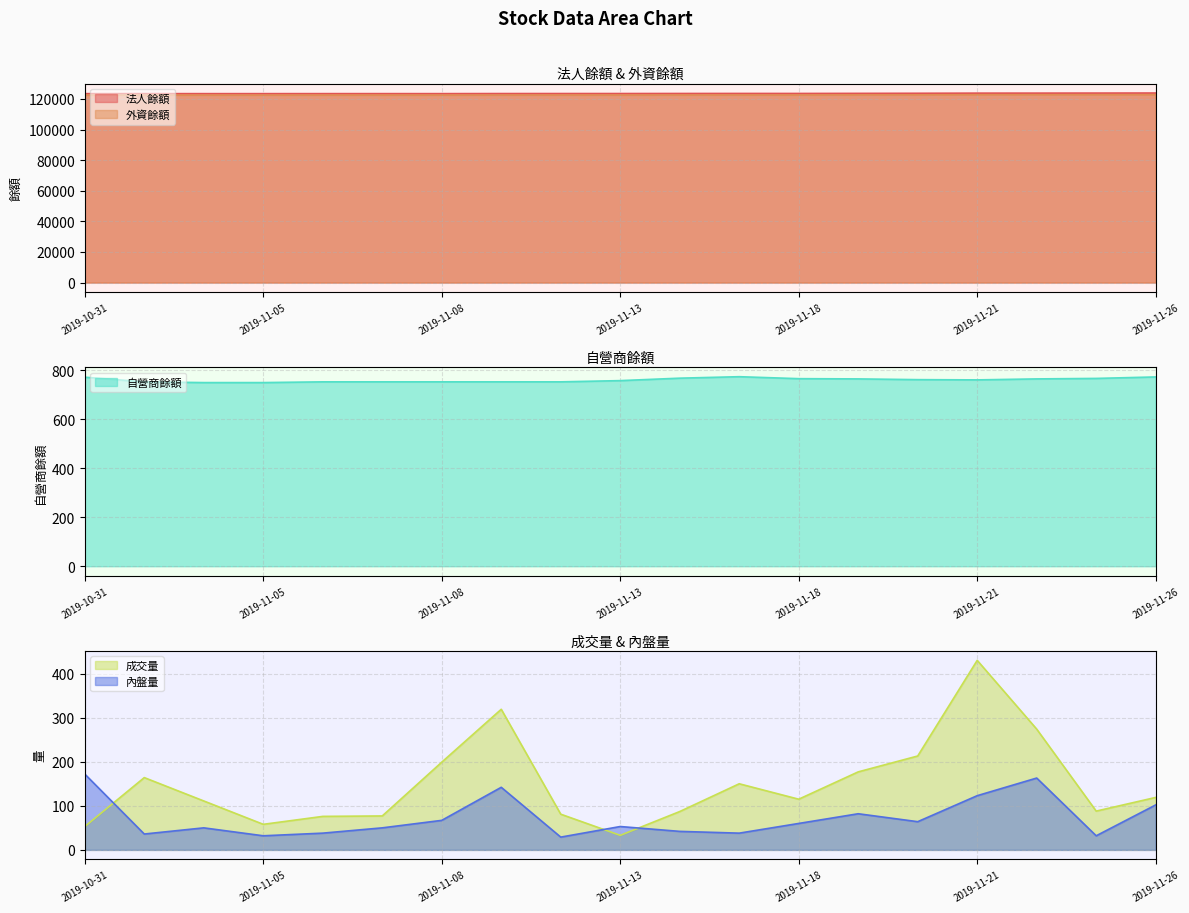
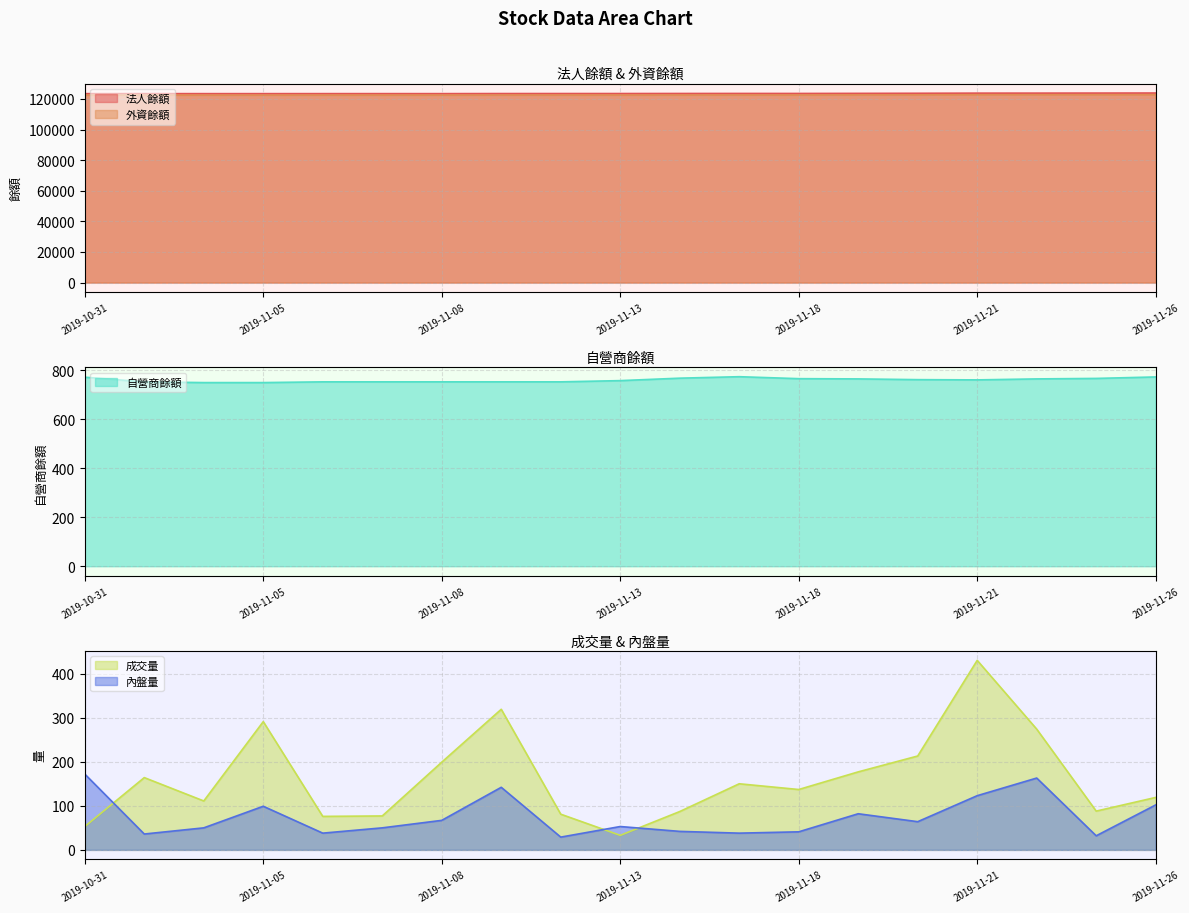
成交量 & 內盤量, 成交量, 2019-11-05: 60 -> 290
成交量 & 內盤量, 內盤量, 2019-11-05: 30 -> 100
成交量 & 內盤量, 成交量, 2019-11-18: 120 -> 140
成交量 & 內盤量, 內盤量, 2019-11-18: 60 -> 40
